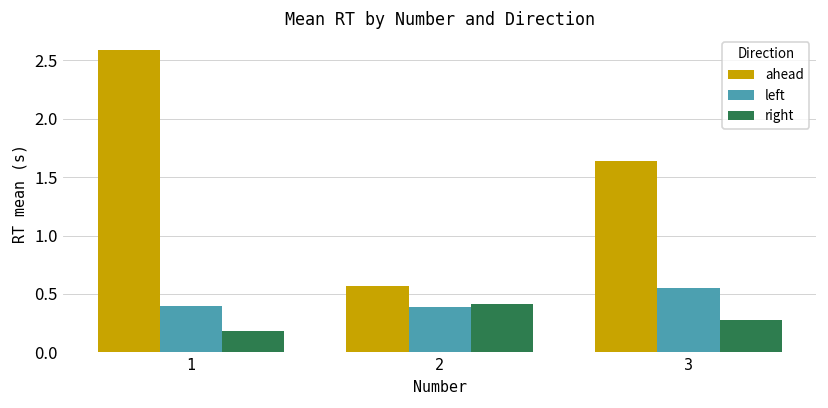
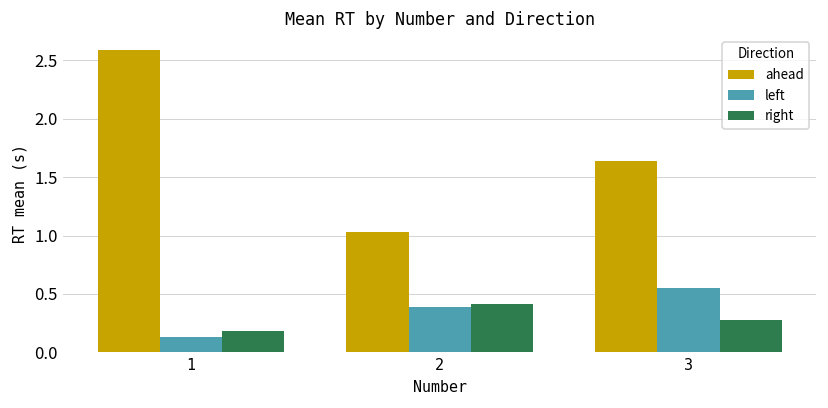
left, 1: 0.4 -> 0.1
ahead, 2: 0.6 -> 1.0
